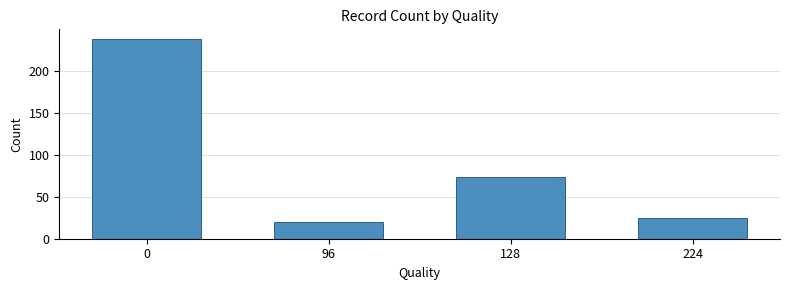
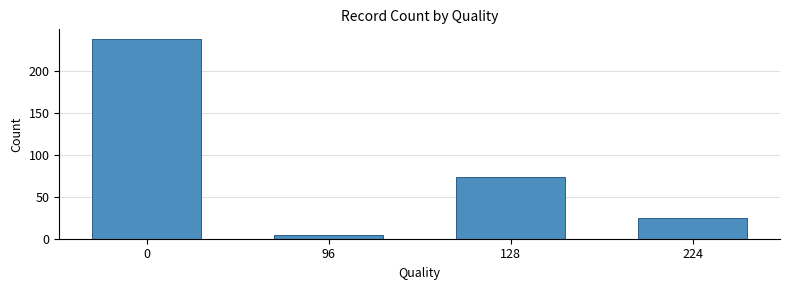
96: 20 -> 10
